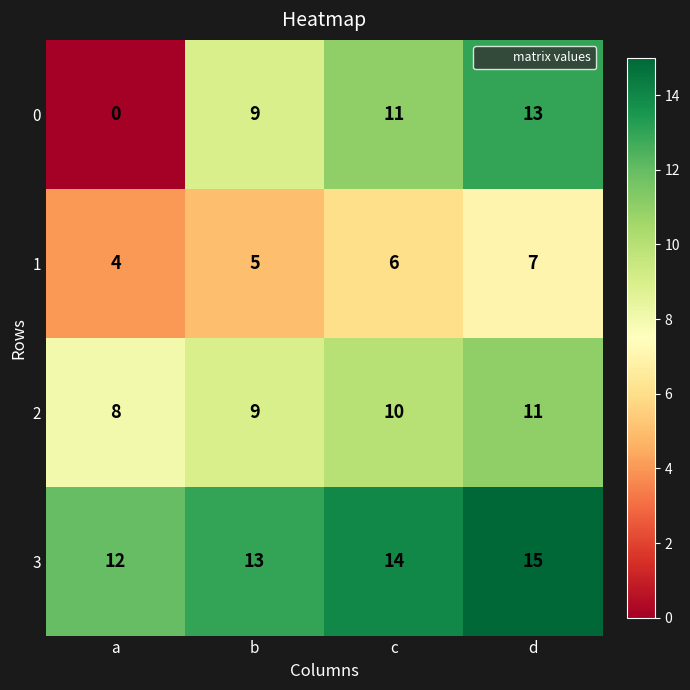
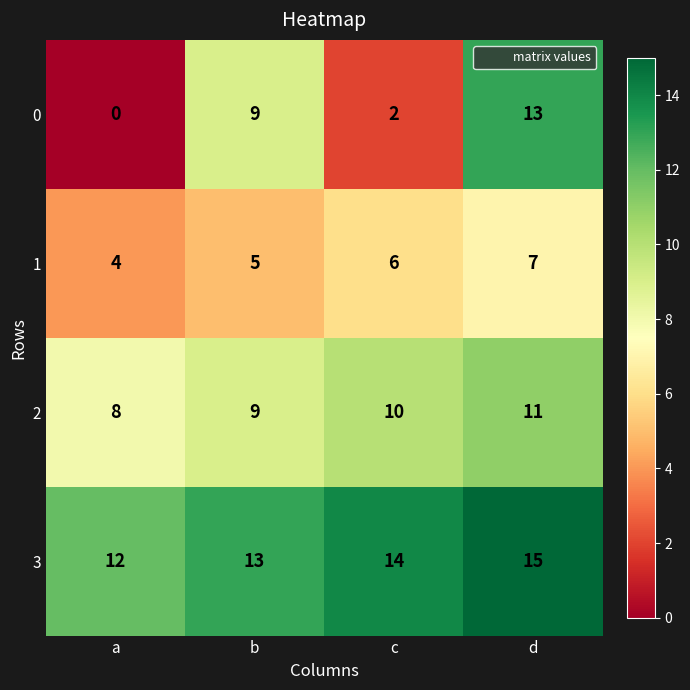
0, c: 11 -> 2
